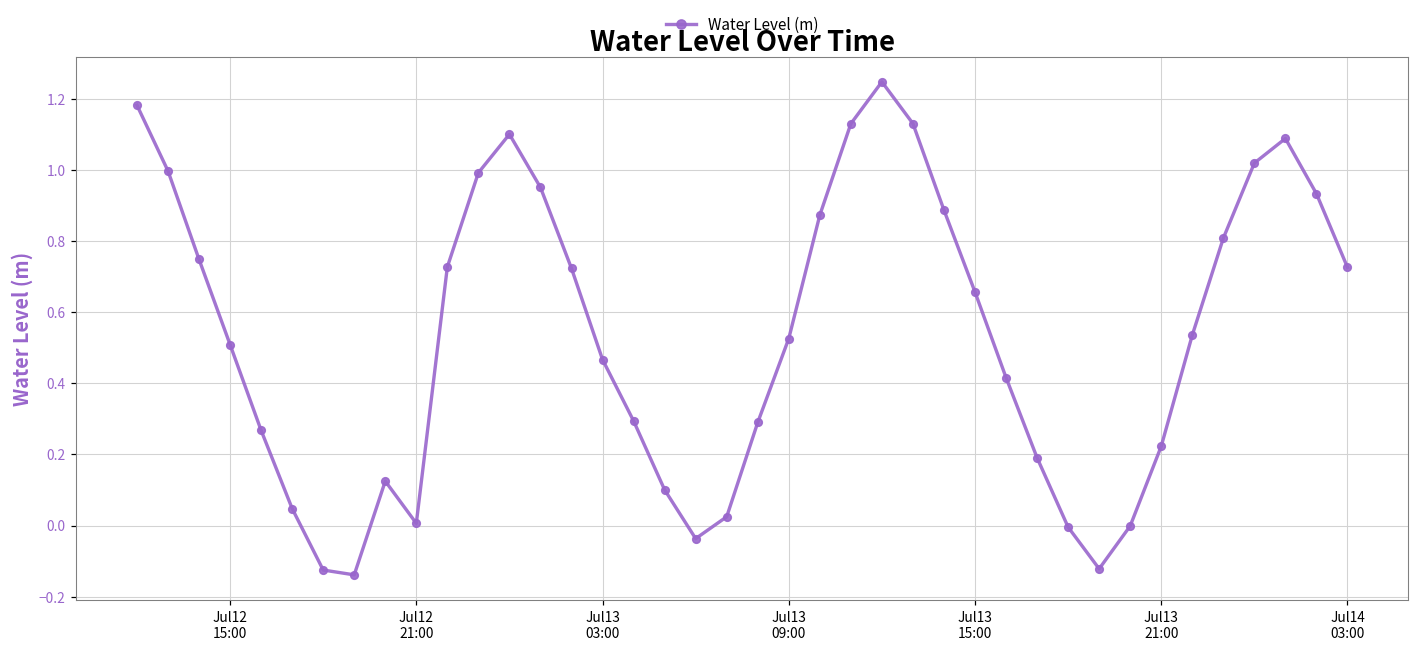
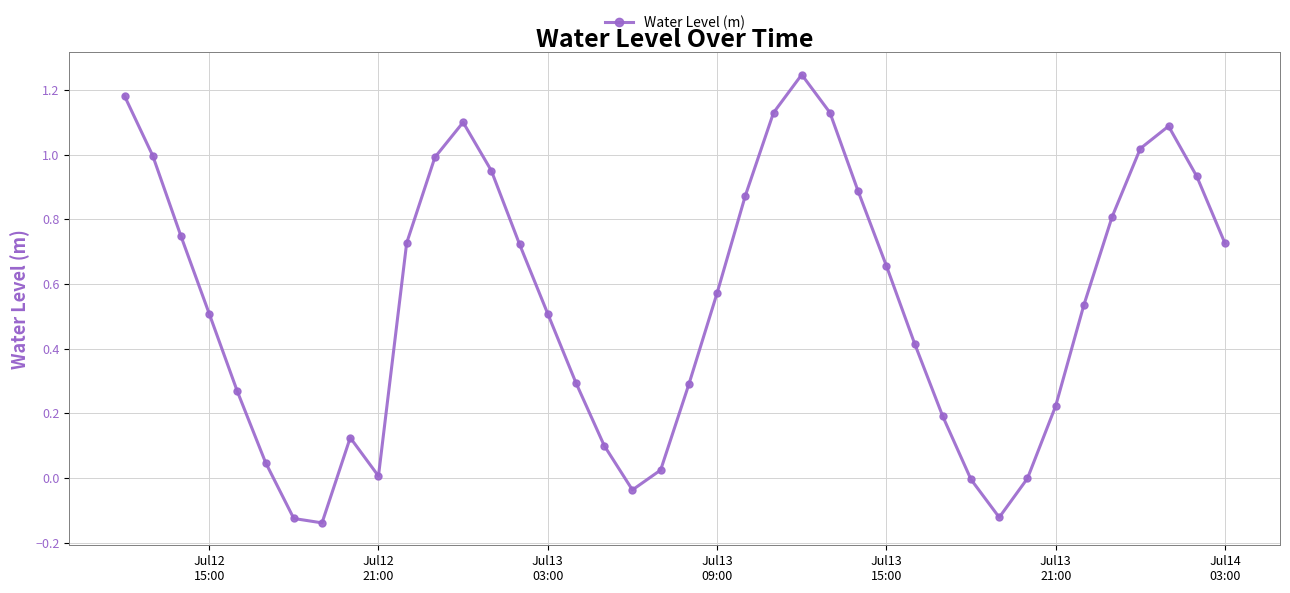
Jul13 03:00: 0.47 -> 0.51
Jul13 09:00: 0.53 -> 0.57
